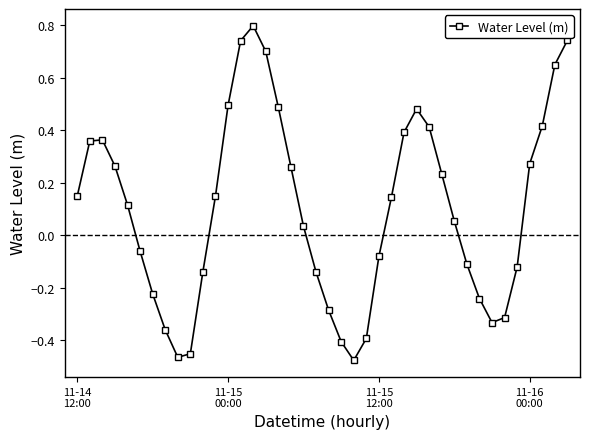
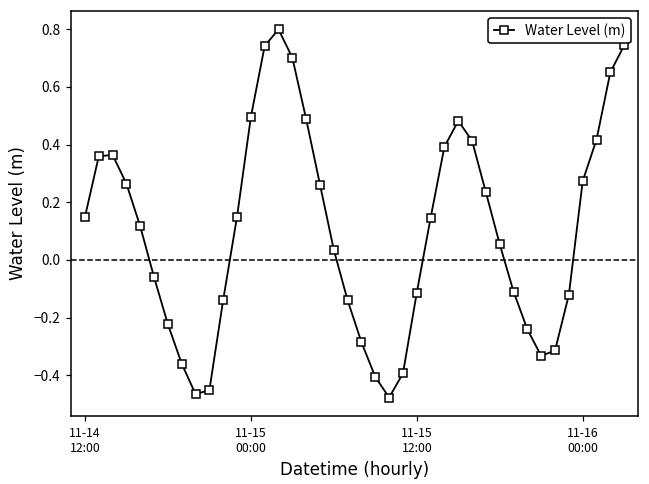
11-15 12:00: -0.08 -> -0.11
